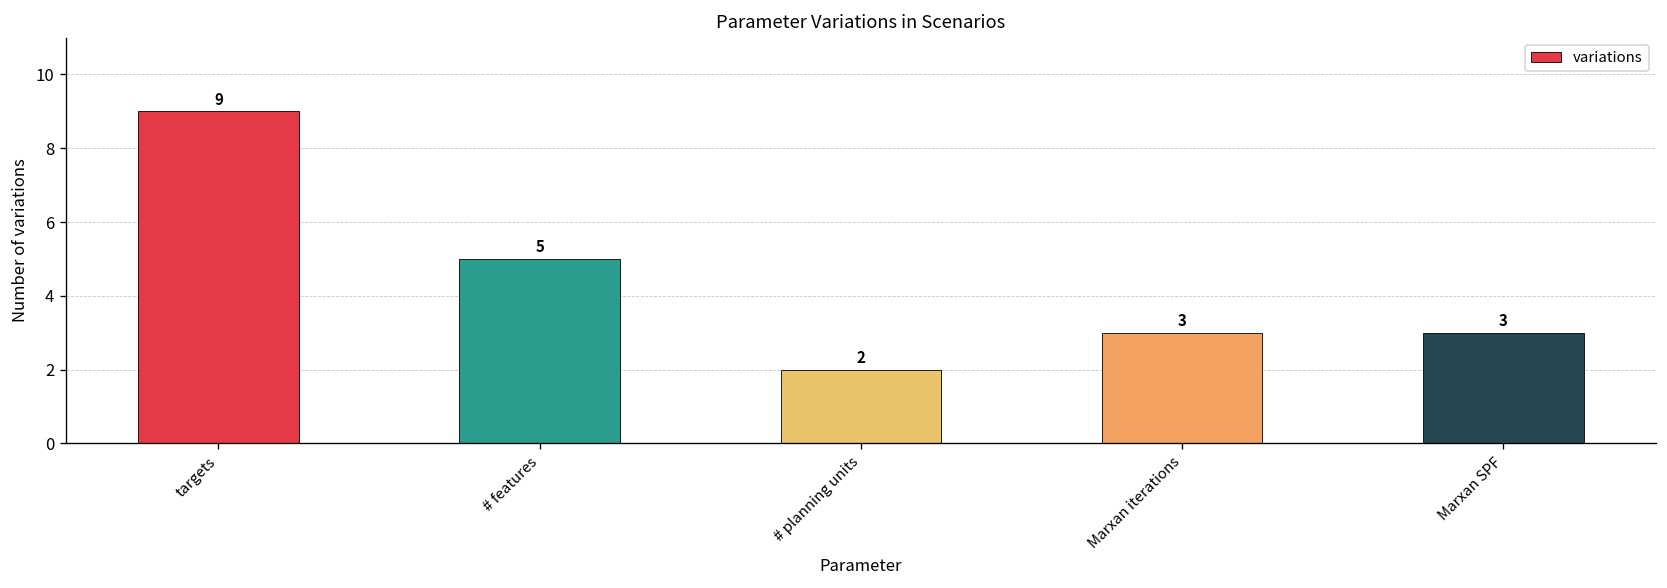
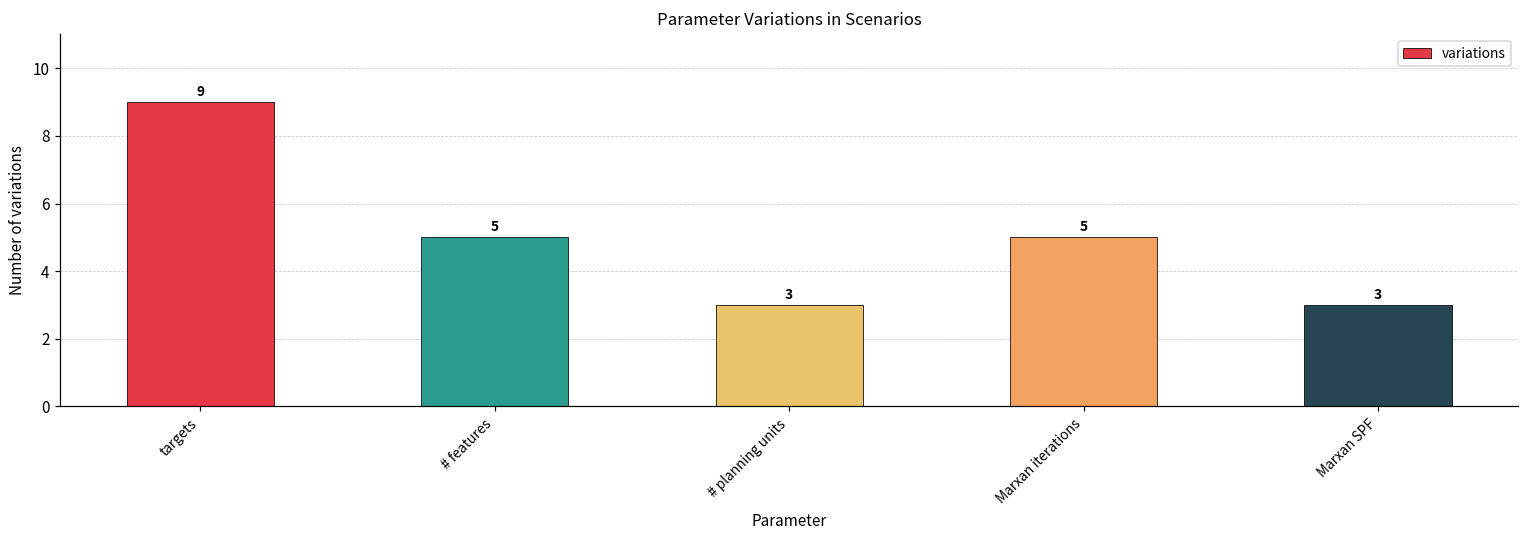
# planning units: 2 -> 3
Marxan iterations: 3 -> 5
